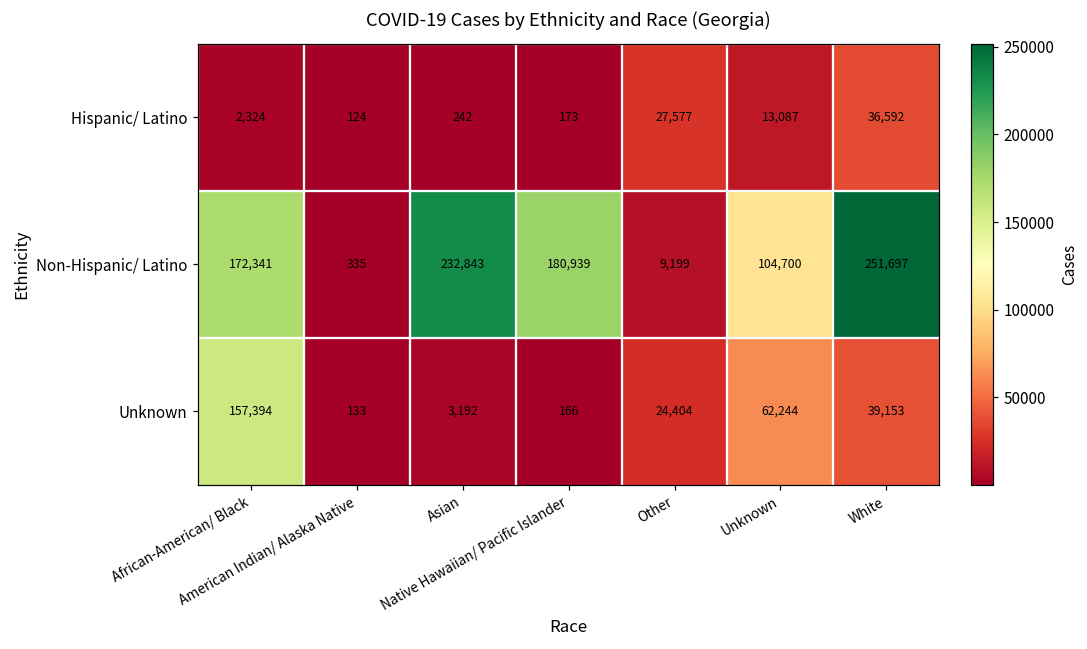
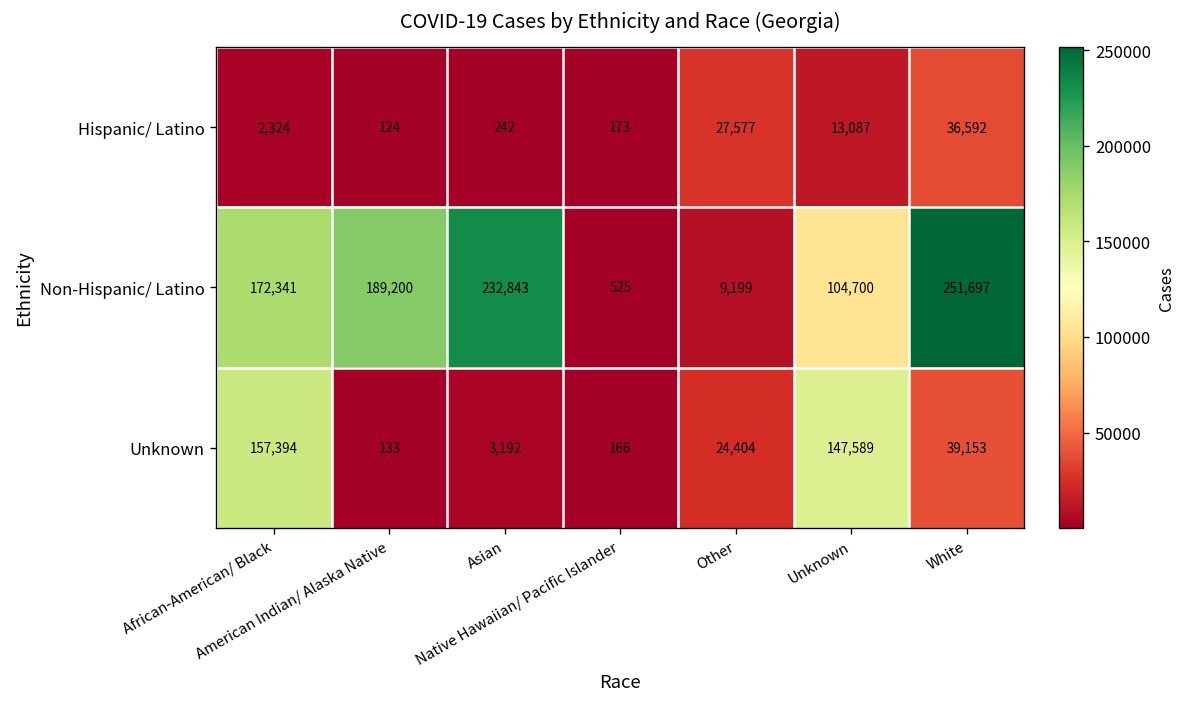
Non-Hispanic/ Latino, American Indian/ Alaska Native: 335 -> 189,200
Non-Hispanic/ Latino, Native Hawaiian/ Pacific Islander: 180,939 -> 525
Unknown, Unknown: 62,244 -> 147,589
